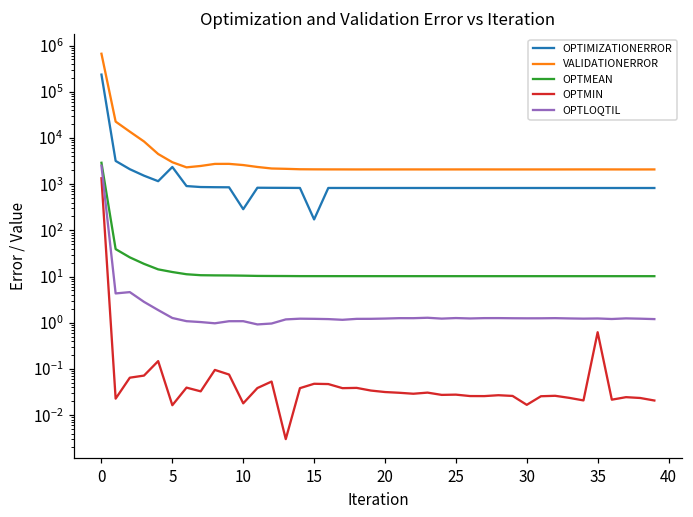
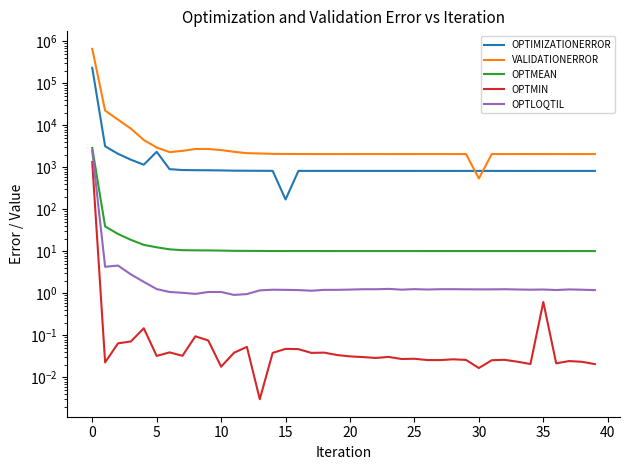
OPTMIN, 5: 0.016 -> 0.03
OPTIMIZATIONERROR, 10: 300 -> 800
VALIDATIONERROR, 30: 2000 -> 500
